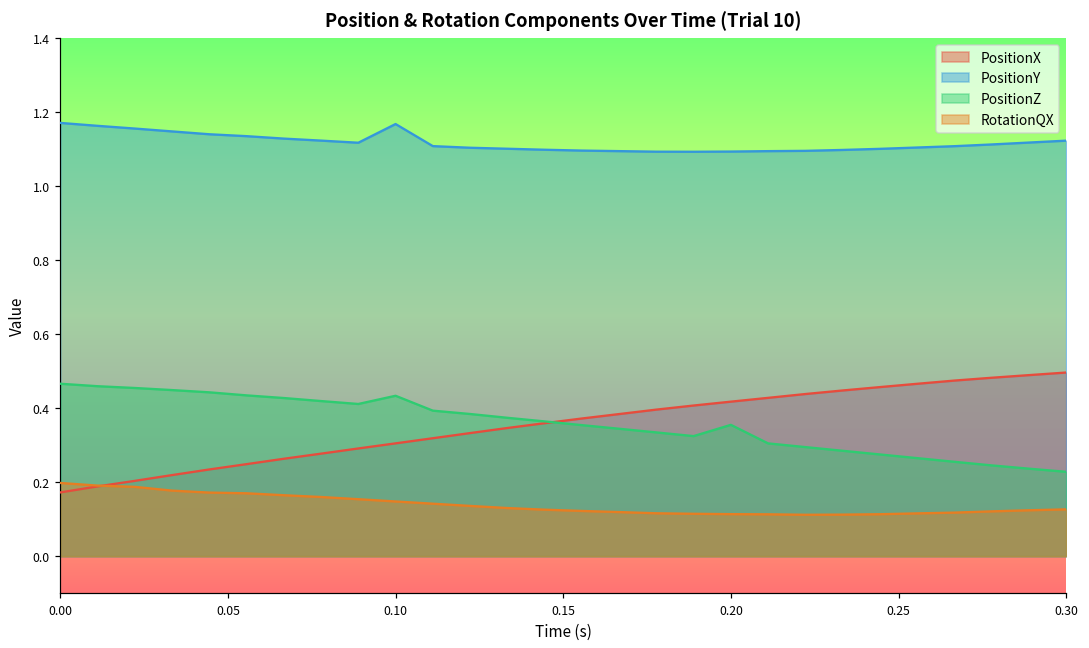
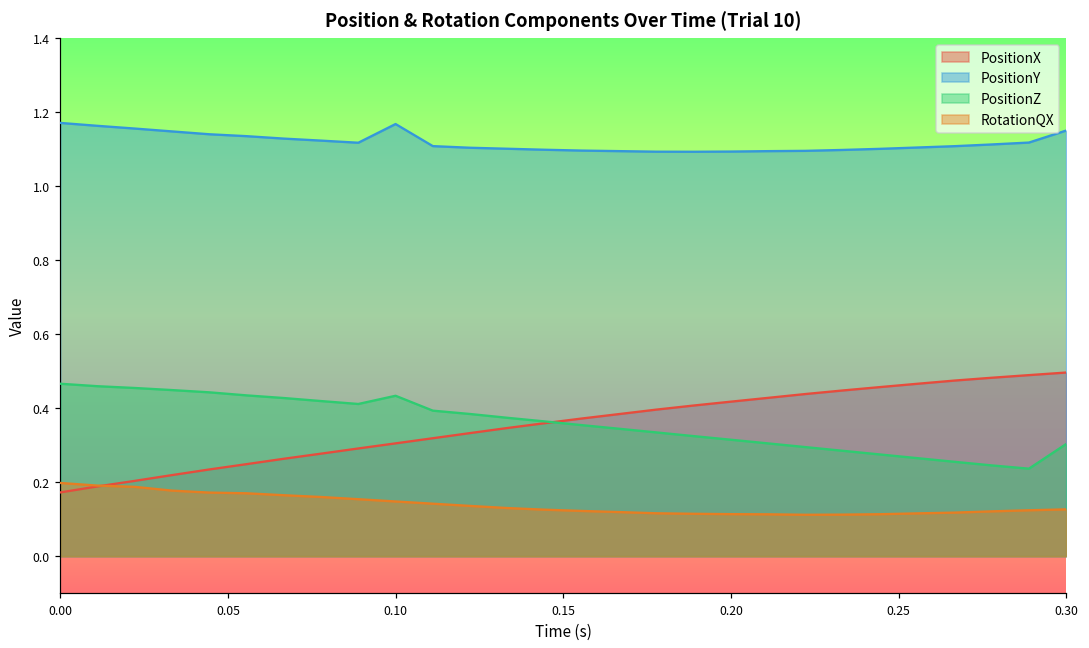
PositionZ, 0.20: 0.35 -> 0.31
PositionY, 0.30: 1.12 -> 1.15
PositionZ, 0.30: 0.23 -> 0.30
